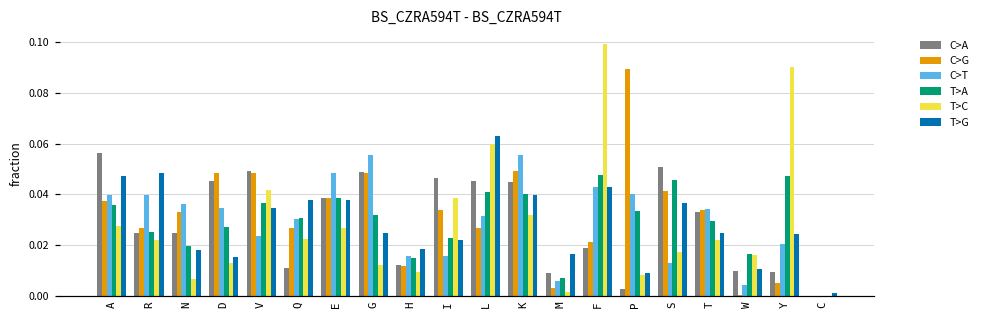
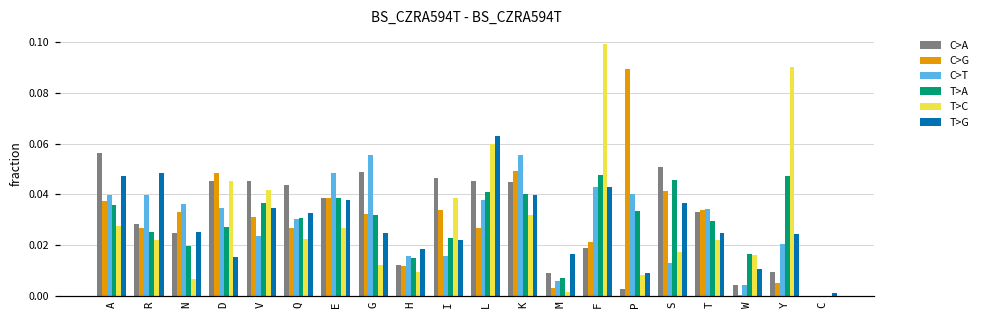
C>A, R: 0.025 -> 0.029
T>G, N: 0.018 -> 0.025
T>C, D: 0.013 -> 0.045
C>A, V: 0.049 -> 0.045
C>G, V: 0.048 -> 0.031
C>A, Q: 0.011 -> 0.044
T>G, Q: 0.038 -> 0.033
C>G, G: 0.048 -> 0.032
C>T, L: 0.031 -> 0.038
C>A, W: 0.010 -> 0.004
